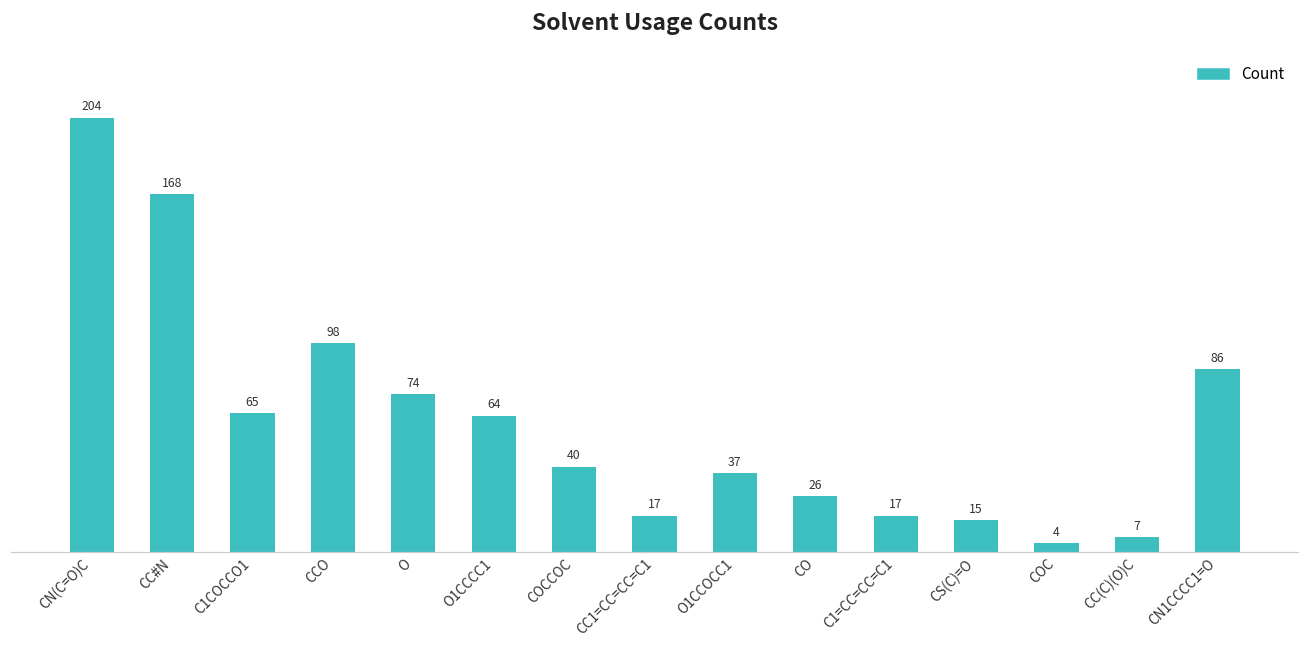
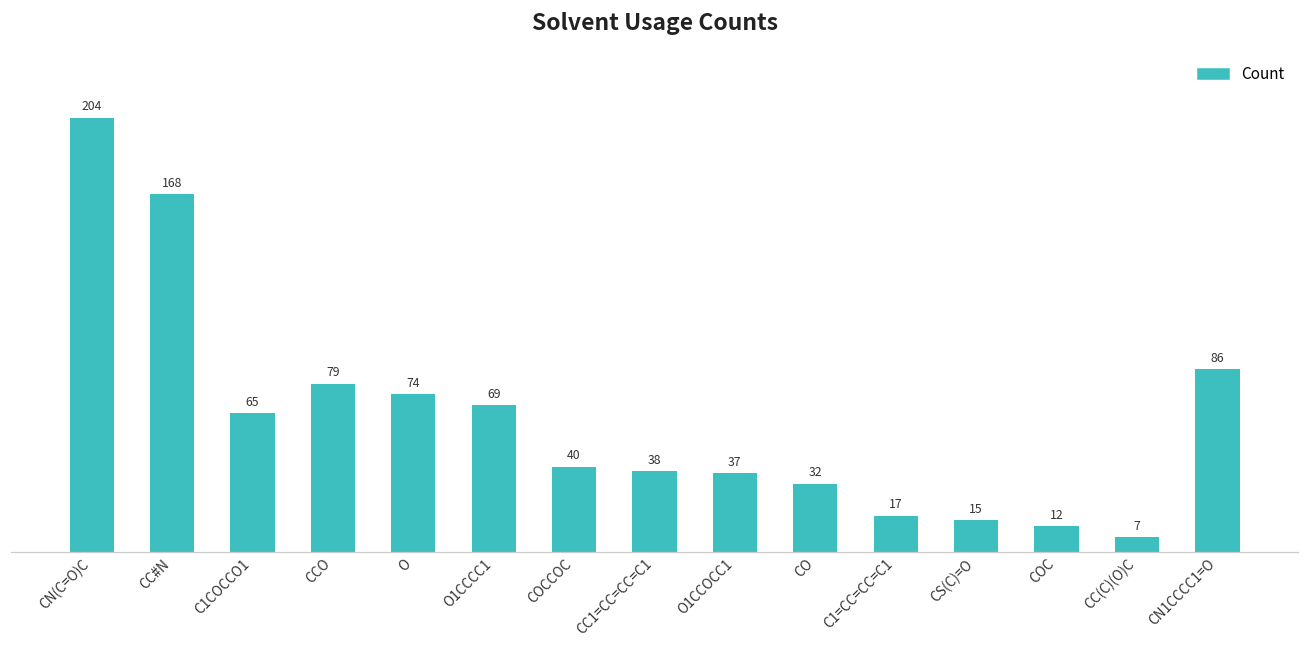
CCO: 98 -> 79
O1CCCC1: 64 -> 69
CC1=CC=CC=C1: 17 -> 38
CO: 26 -> 32
COC: 4 -> 12
